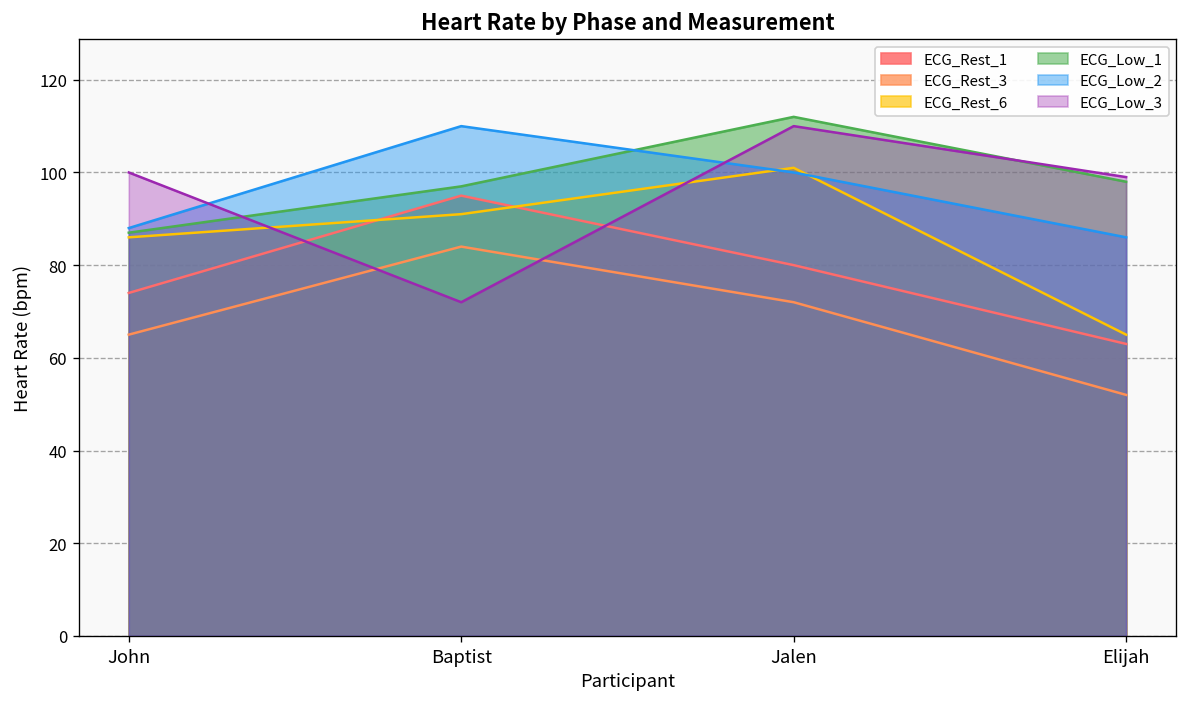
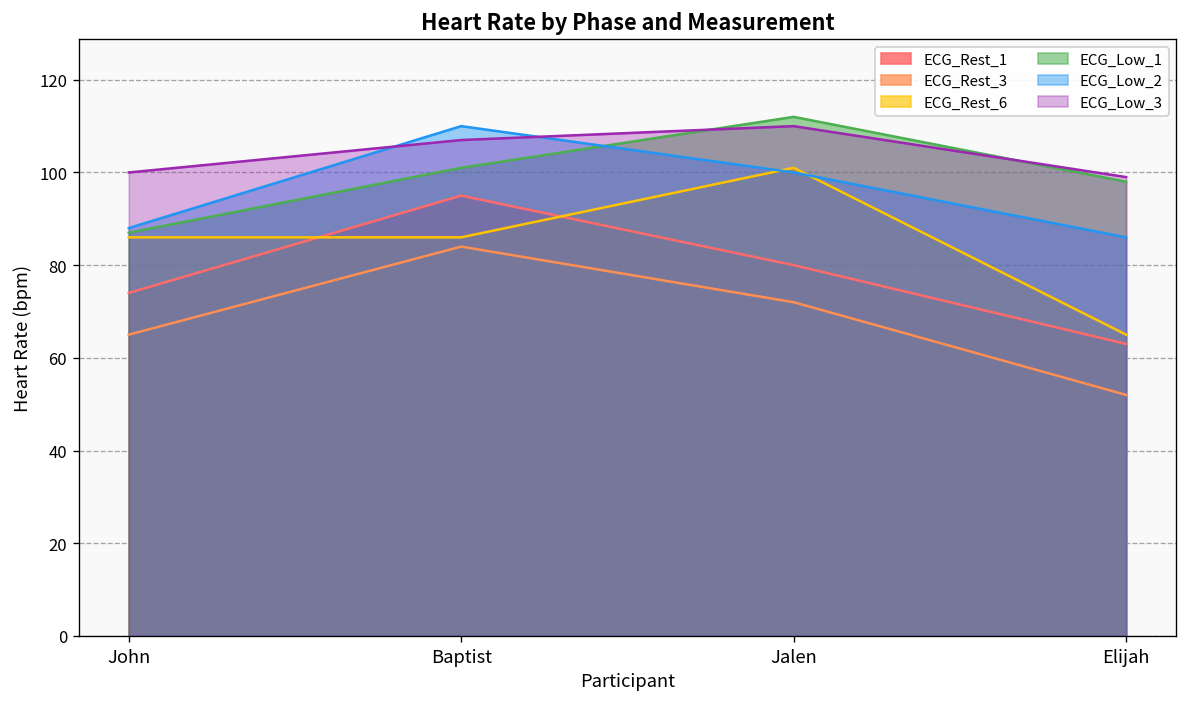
ECG_Rest_6, Baptist: 91 -> 86
ECG_Low_1, Baptist: 97 -> 101
ECG_Low_3, Baptist: 72 -> 107
